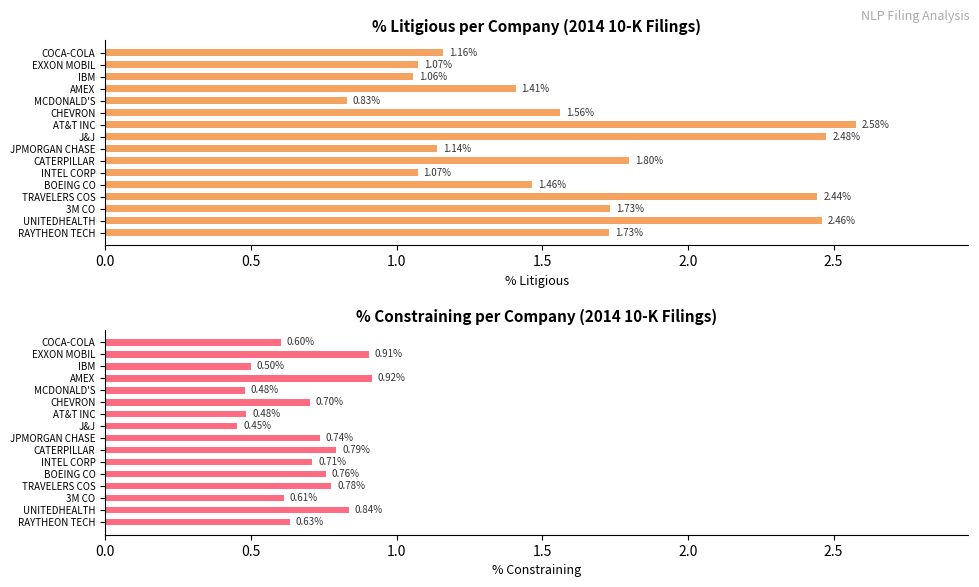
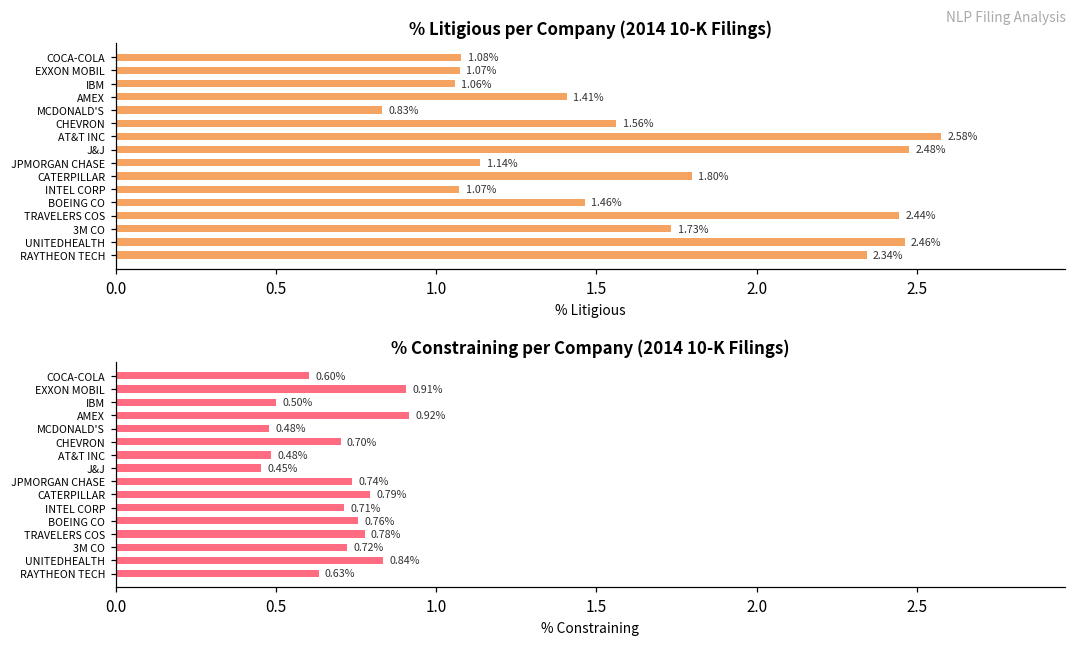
% Litigious per Company (2014 10-K Filings), COCA-COLA: 1.16% -> 1.08%
% Litigious per Company (2014 10-K Filings), RAYTHEON TECH: 1.73% -> 2.34%
% Constraining per Company (2014 10-K Filings), 3M CO: 0.61% -> 0.72%
